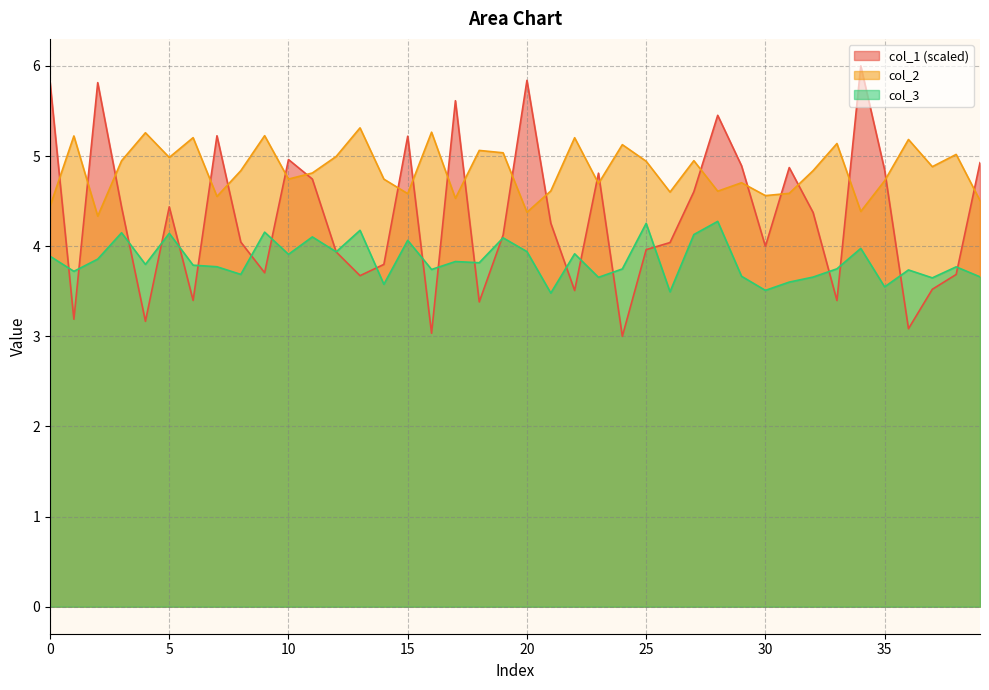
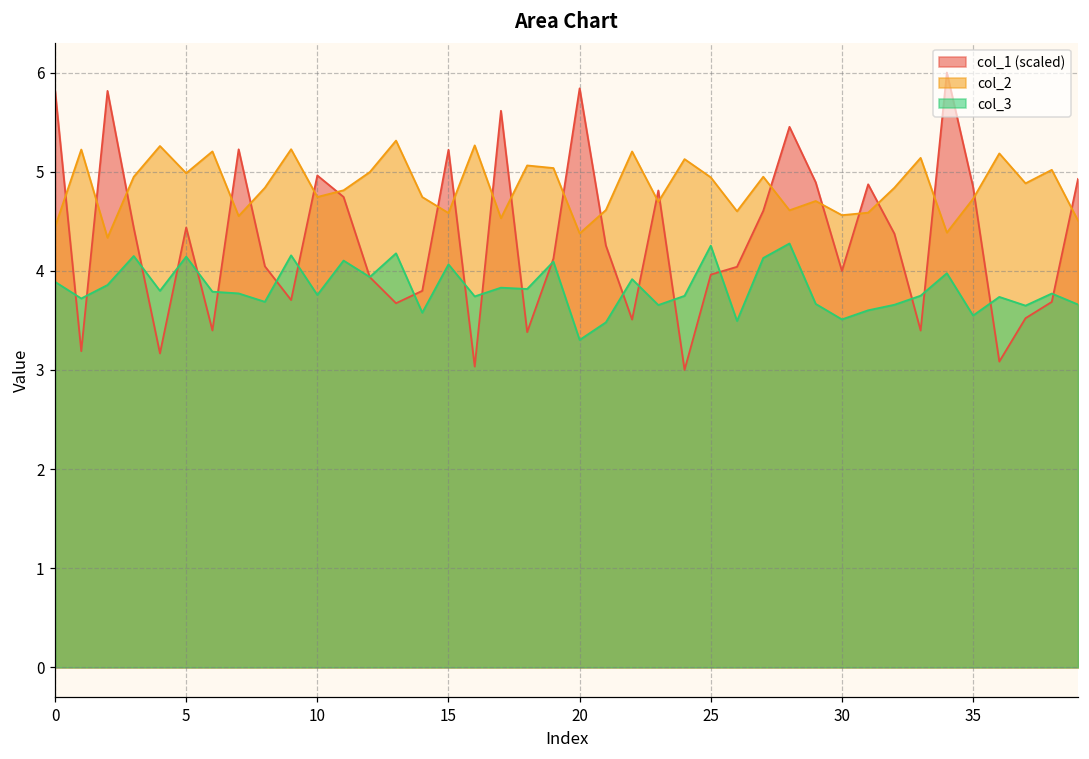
col_3, 10: 3.9 -> 3.8
col_3, 20: 3.9 -> 3.3
